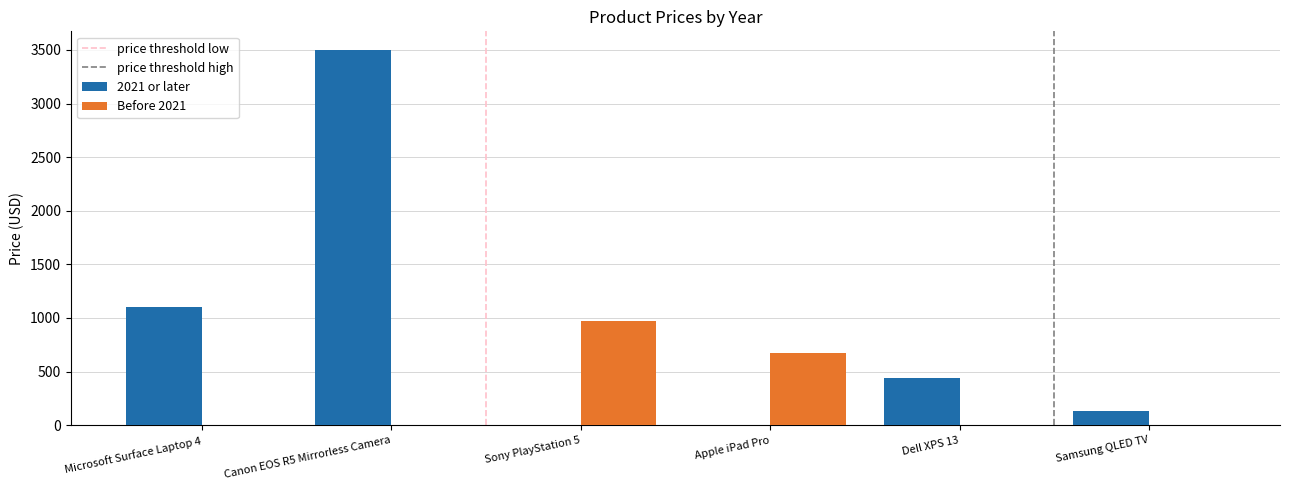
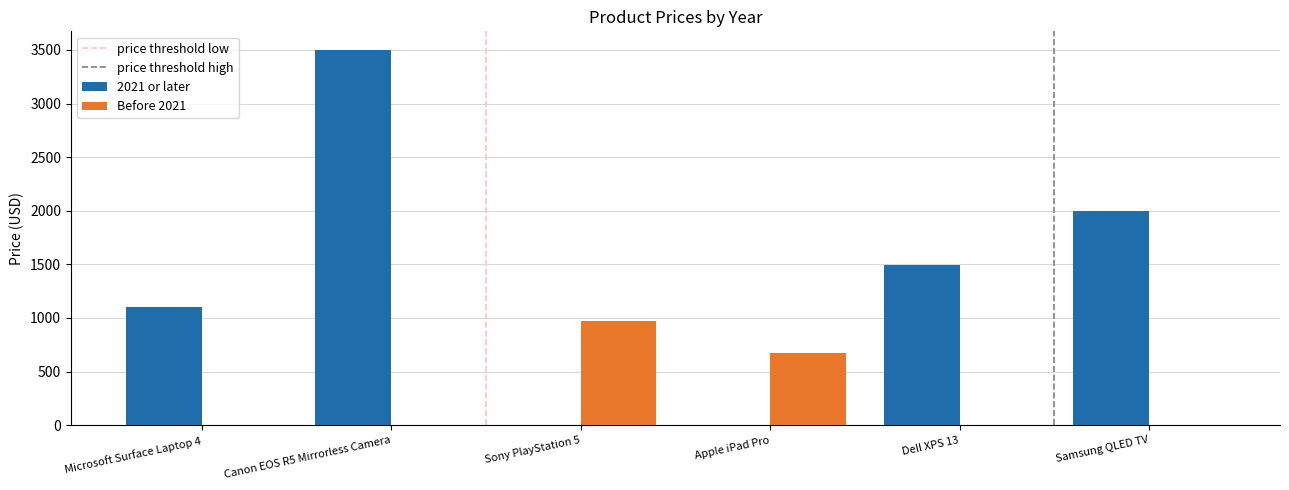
2021 or later, Dell XPS 13: 440 -> 1500
2021 or later, Samsung QLED TV: 130 -> 2000
